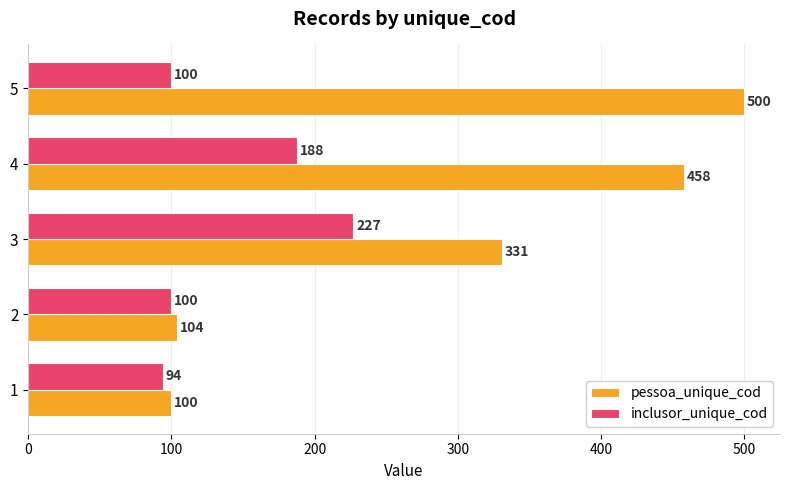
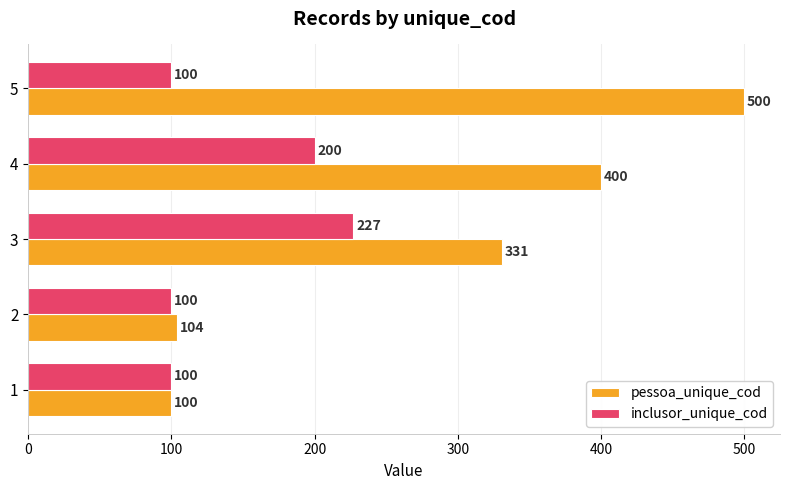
inclusor_unique_cod, 4: 188 -> 200
pessoa_unique_cod, 4: 458 -> 400
inclusor_unique_cod, 1: 94 -> 100
